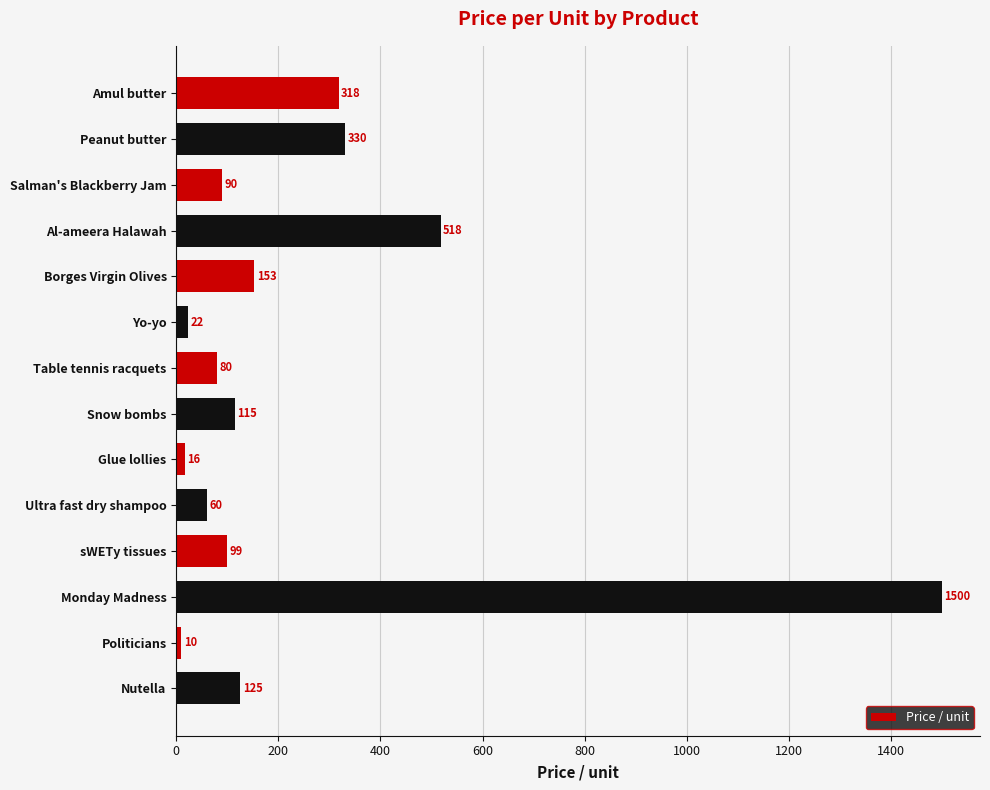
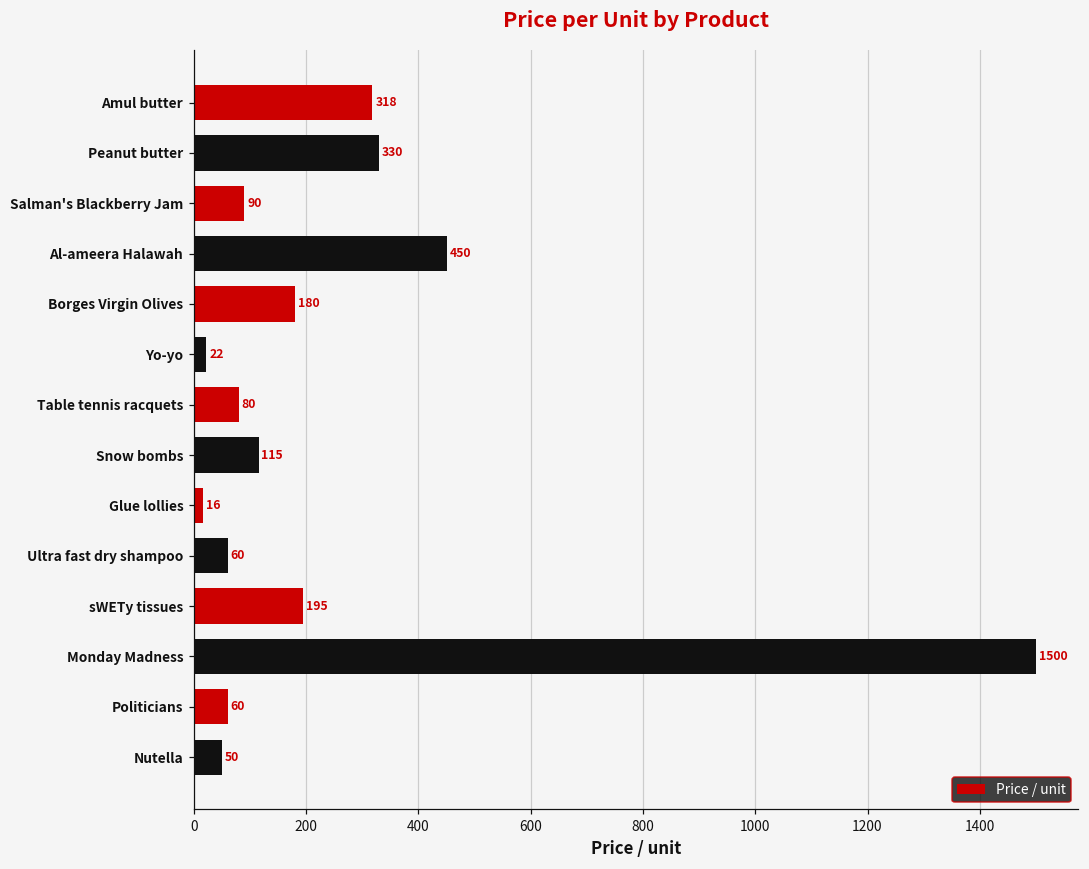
Al-ameera Halawah: 518 -> 450
Borges Virgin Olives: 153 -> 180
sWETy tissues: 99 -> 195
Politicians: 10 -> 60
Nutella: 125 -> 50
